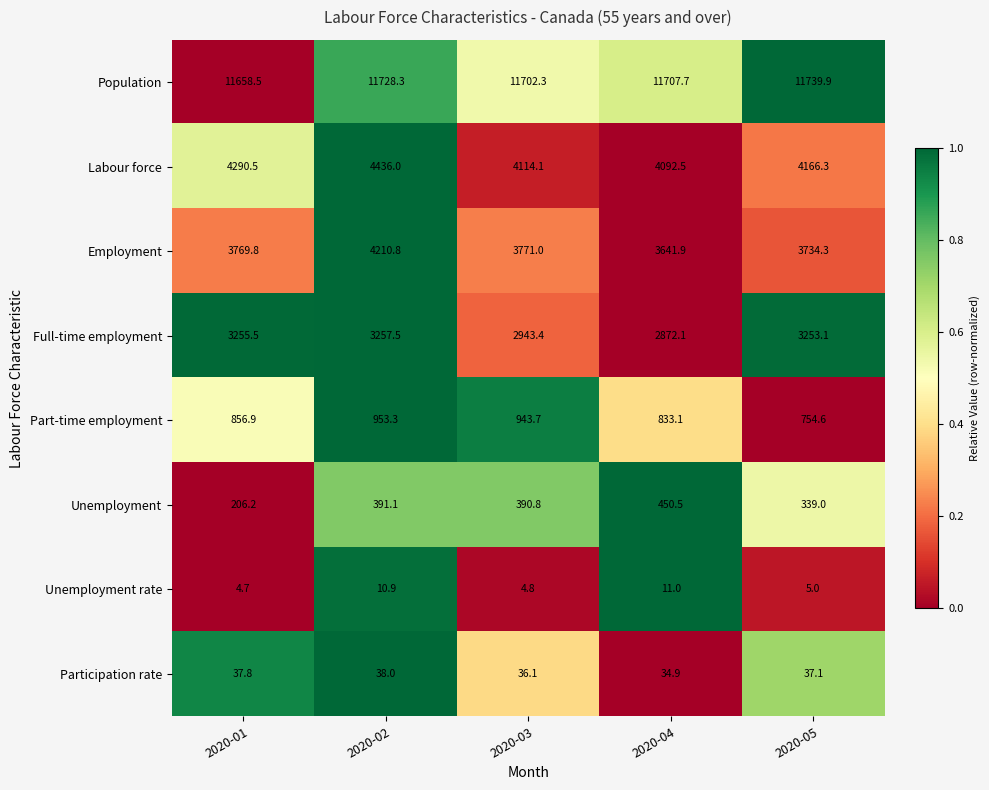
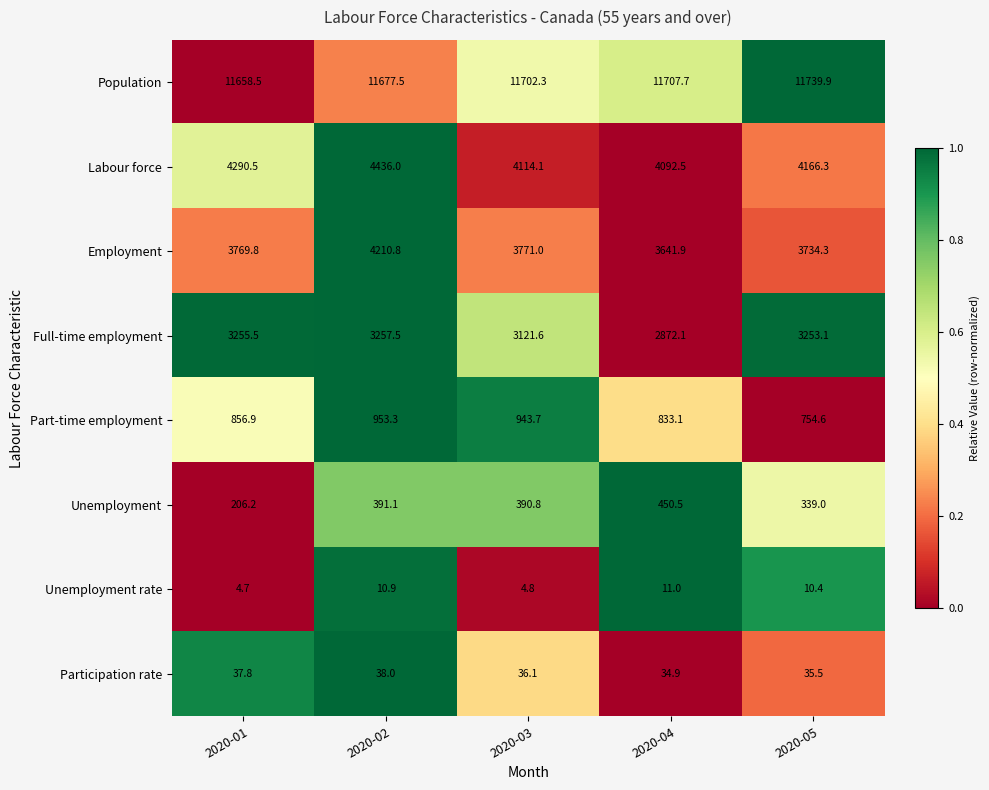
Population, 2020-02: 11728.3 -> 11677.5
Full-time employment, 2020-03: 2943.4 -> 3121.6
Unemployment rate, 2020-05: 5.0 -> 10.4
Participation rate, 2020-05: 37.1 -> 35.5
